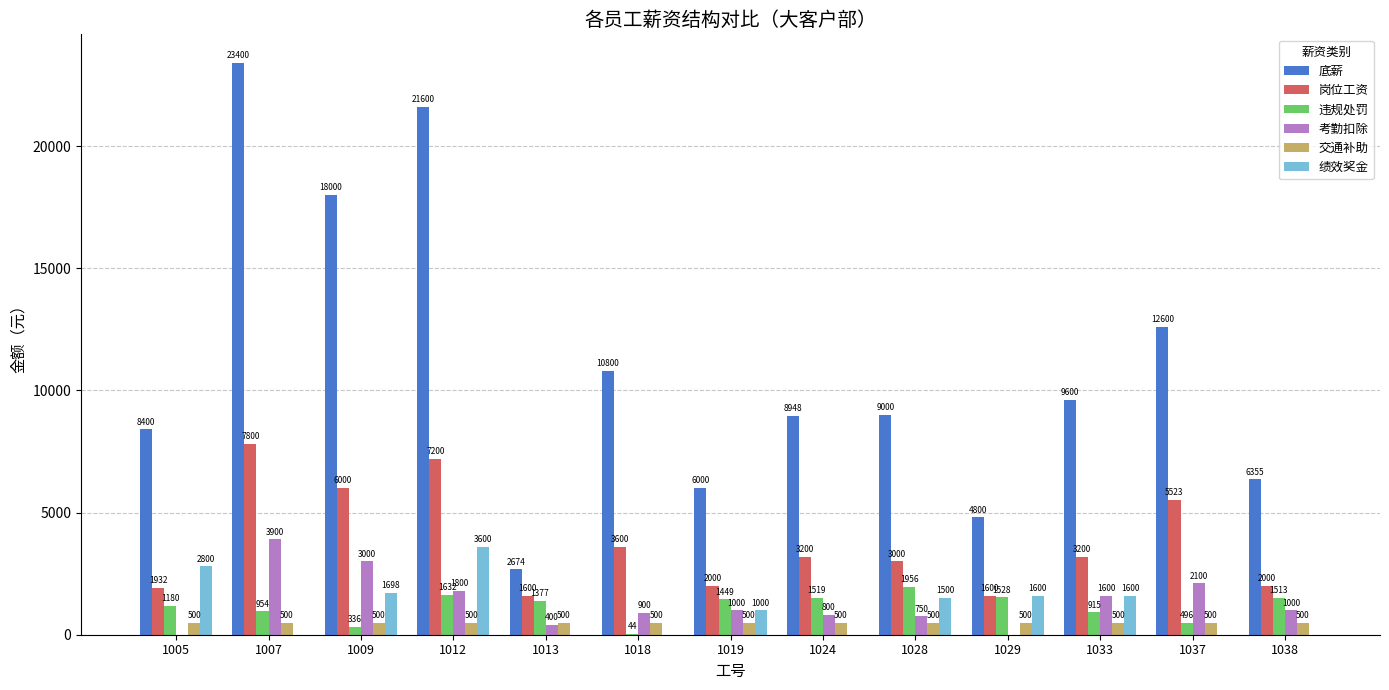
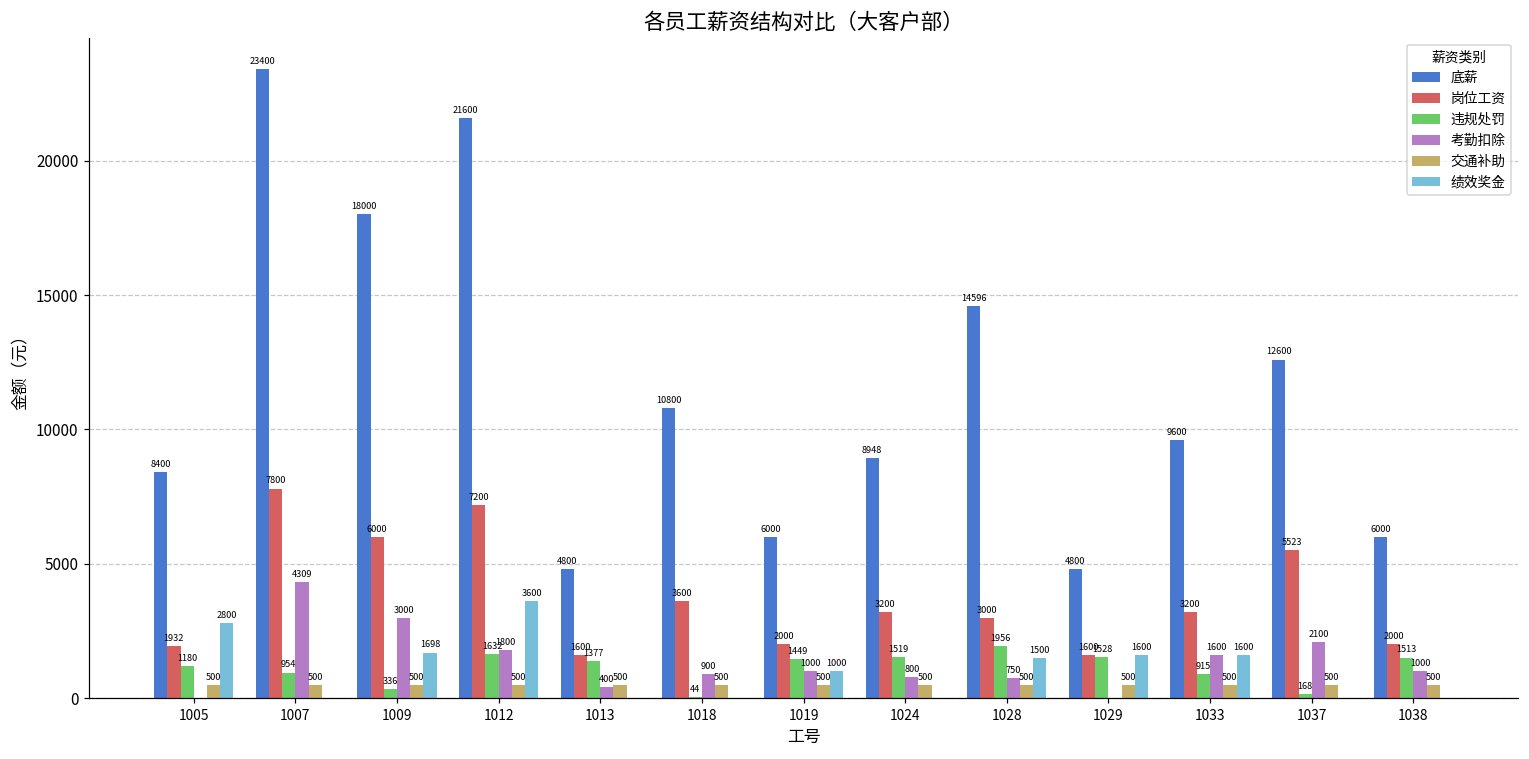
考勤扣除, 1007: 3900 -> 4309
底薪, 1013: 2674 -> 4800
底薪, 1028: 9000 -> 14596
违规处罚, 1037: 496 -> 168
底薪, 1038: 6355 -> 6000
